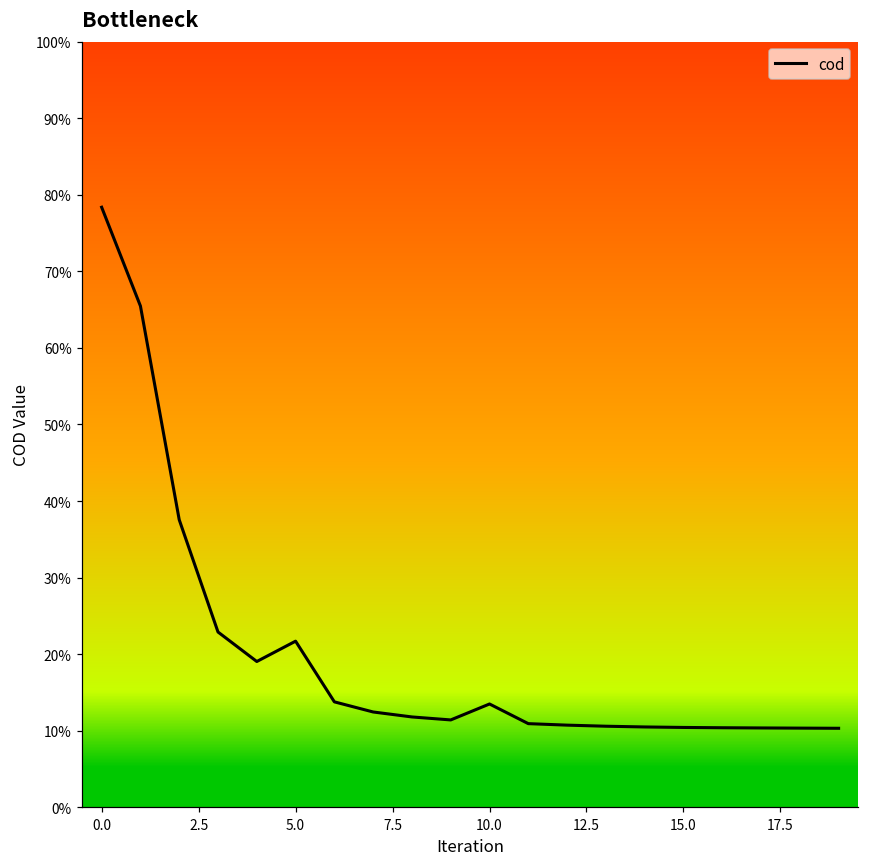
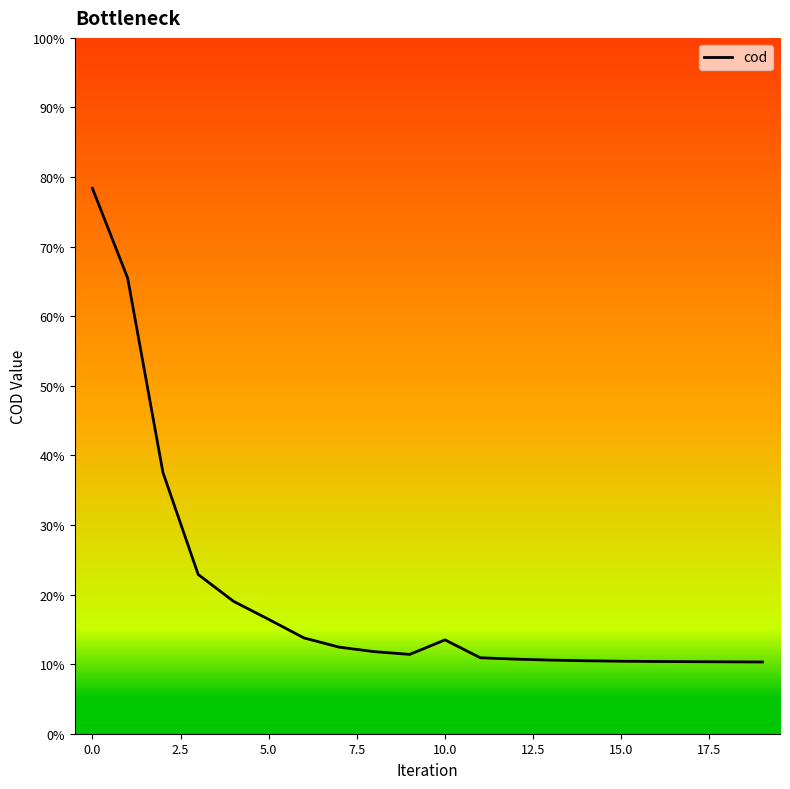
5.0: 22% -> 16%
